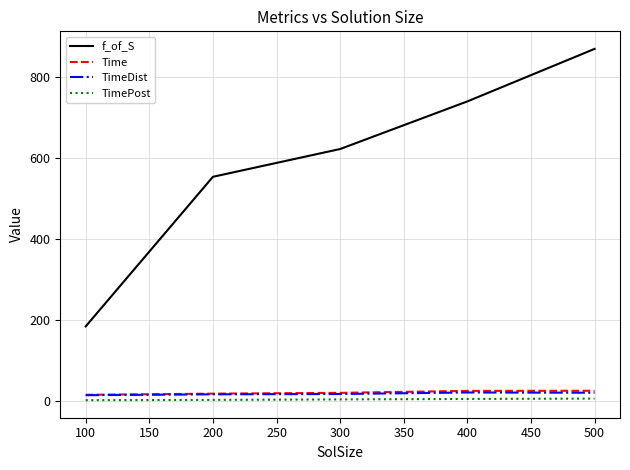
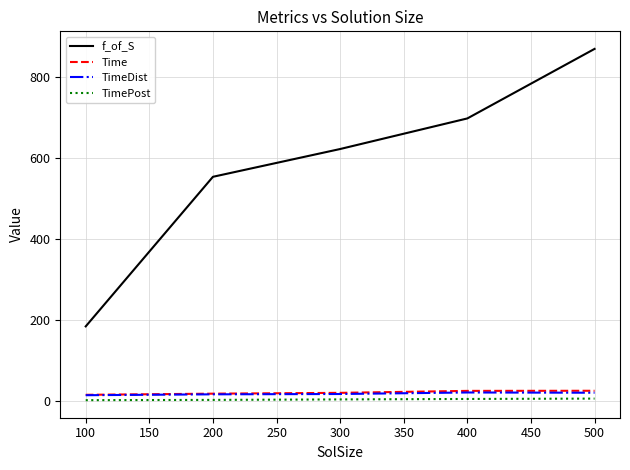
f_of_S, 400: 740 -> 700
